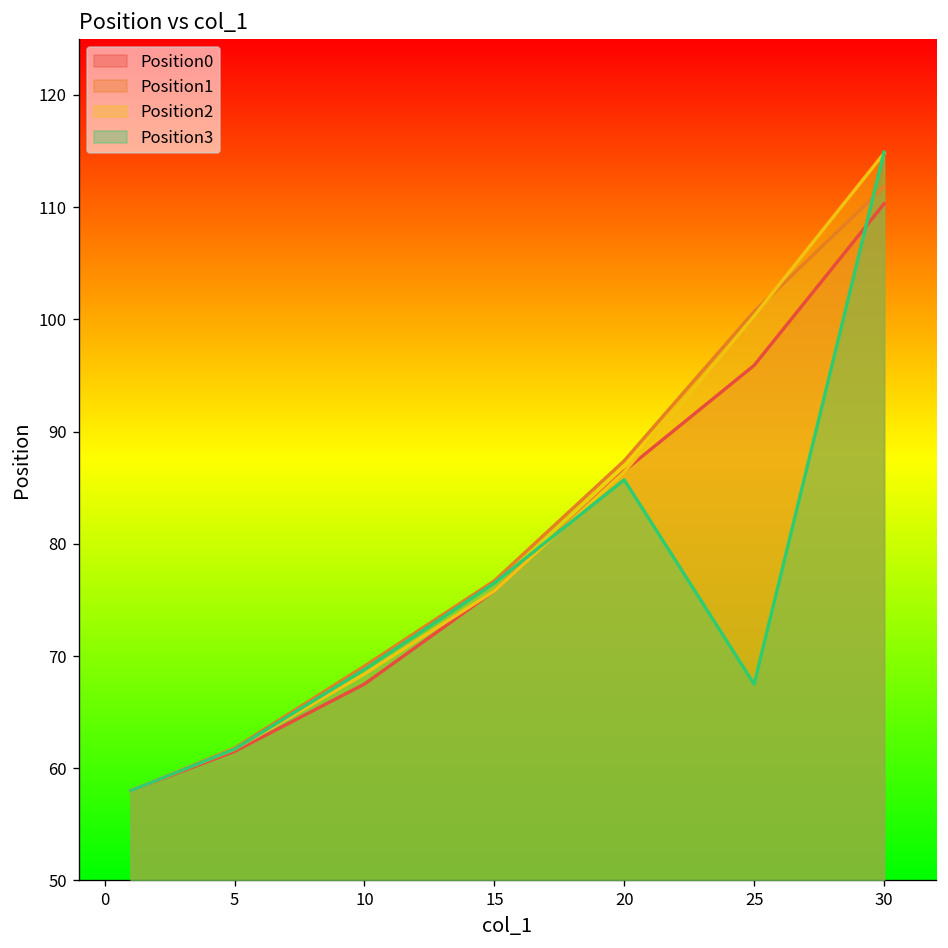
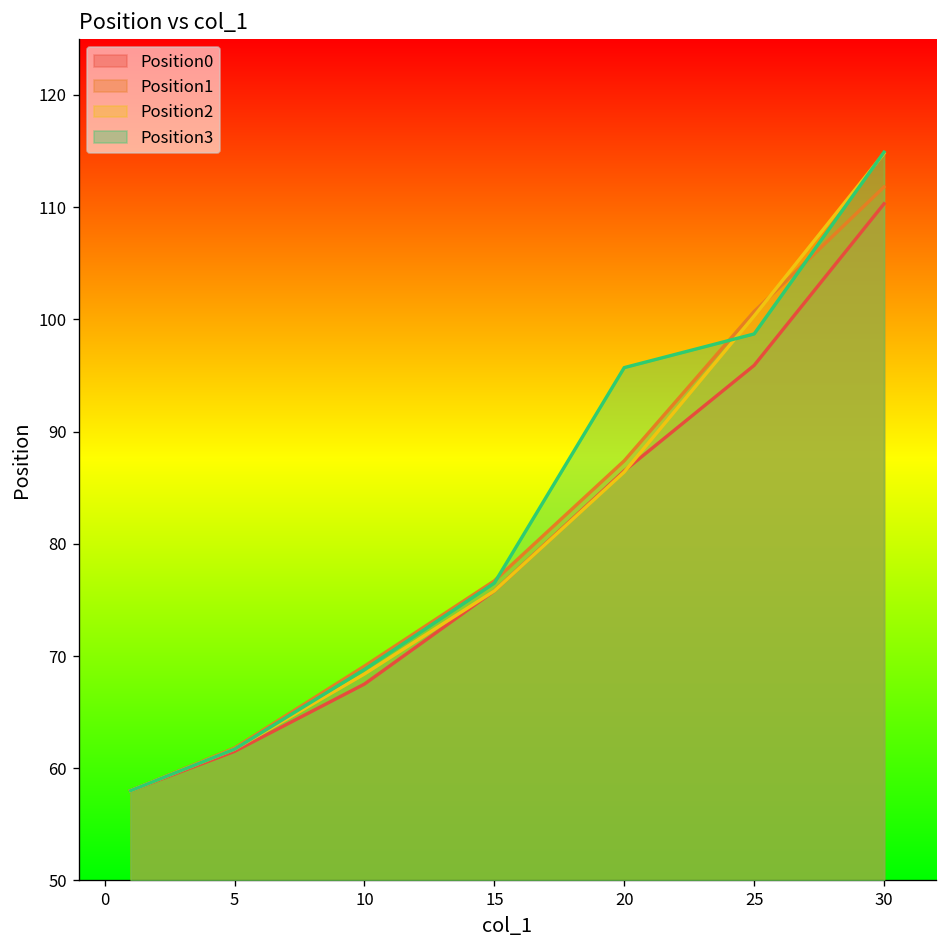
Position3, 20: 86 -> 96
Position3, 25: 68 -> 99
